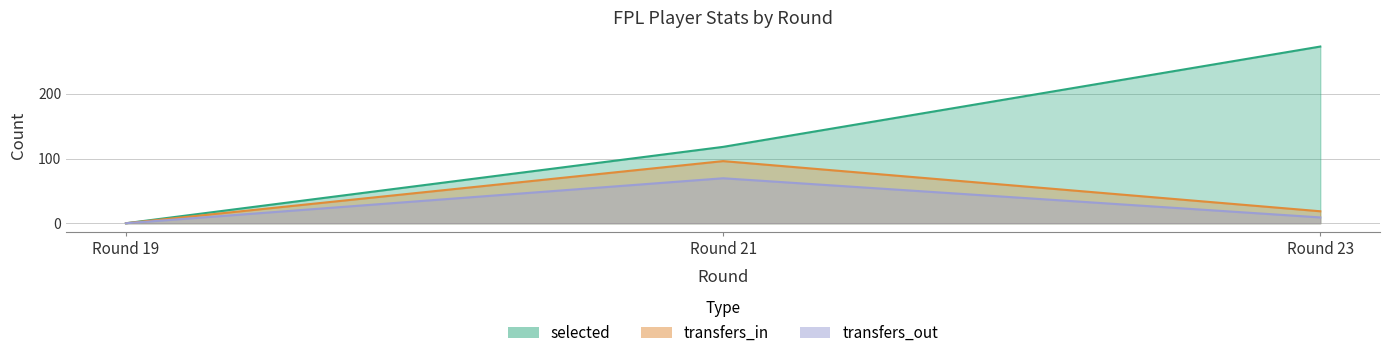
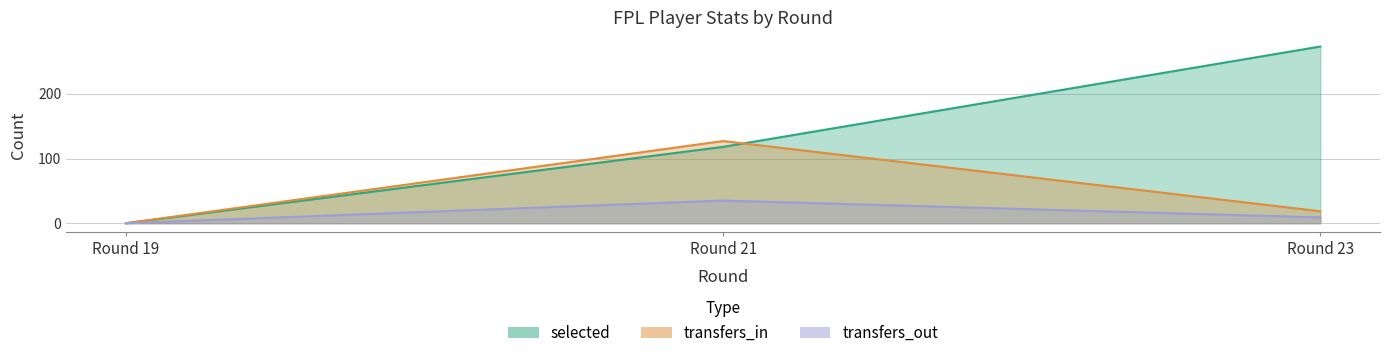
transfers_in, Round 21: 100 -> 130
transfers_out, Round 21: 70 -> 40
